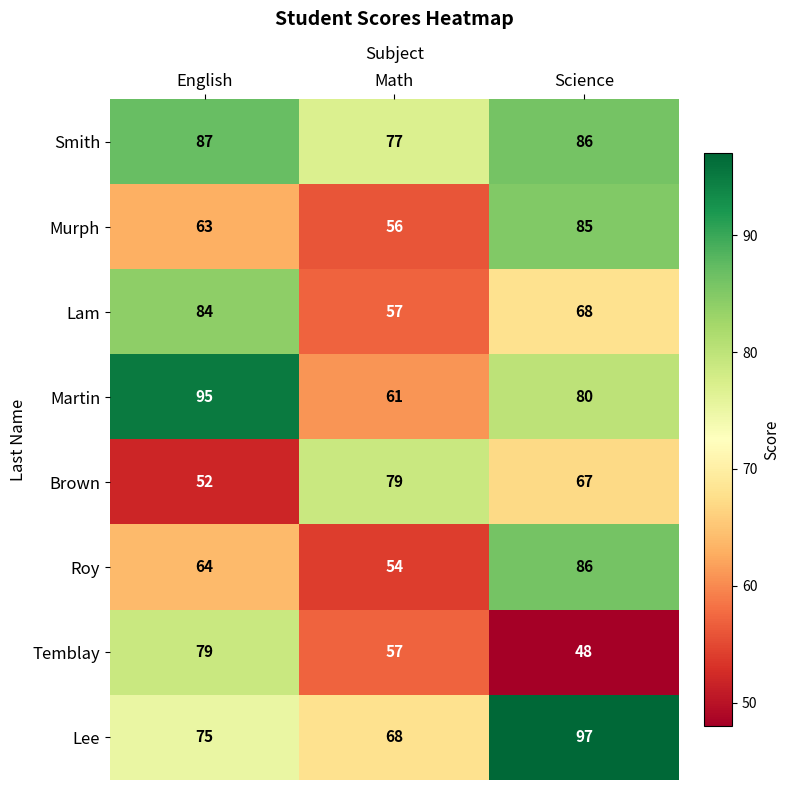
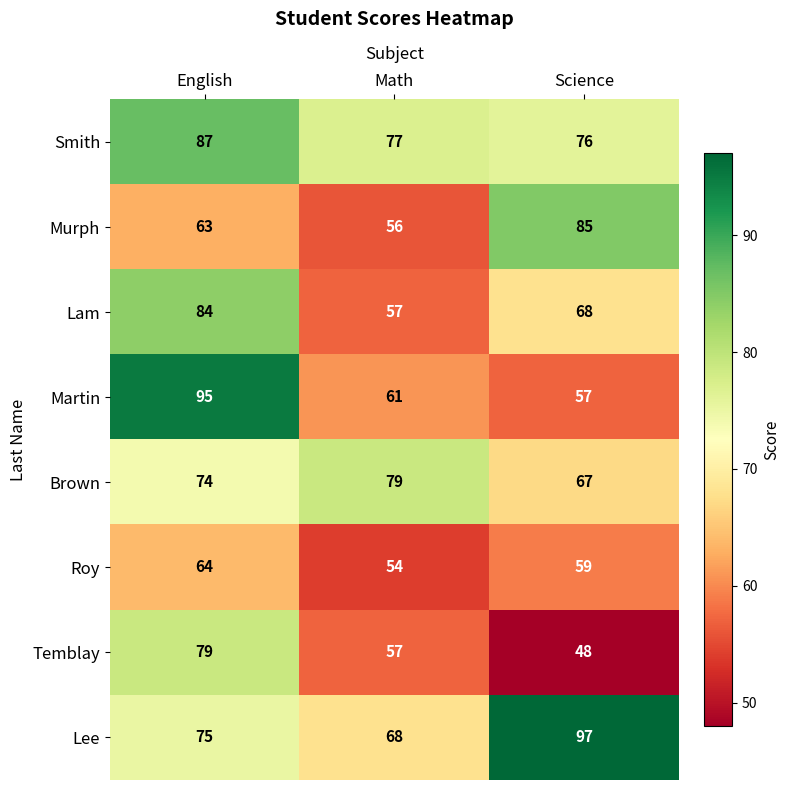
Smith, Science: 86 -> 76
Martin, Science: 80 -> 57
Brown, English: 52 -> 74
Roy, Science: 86 -> 59
